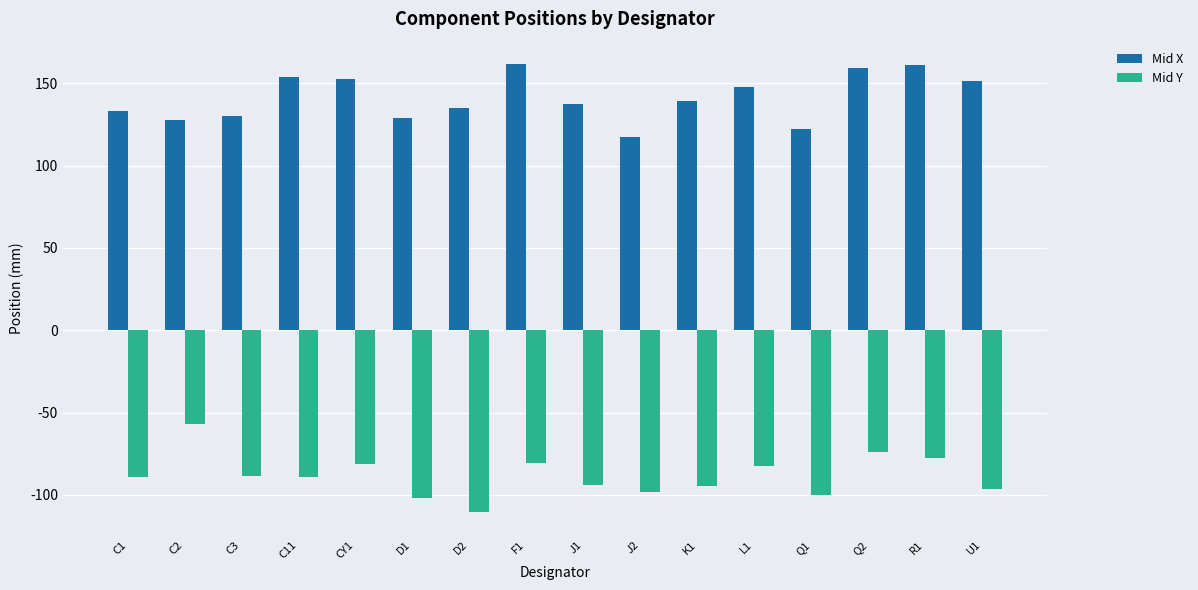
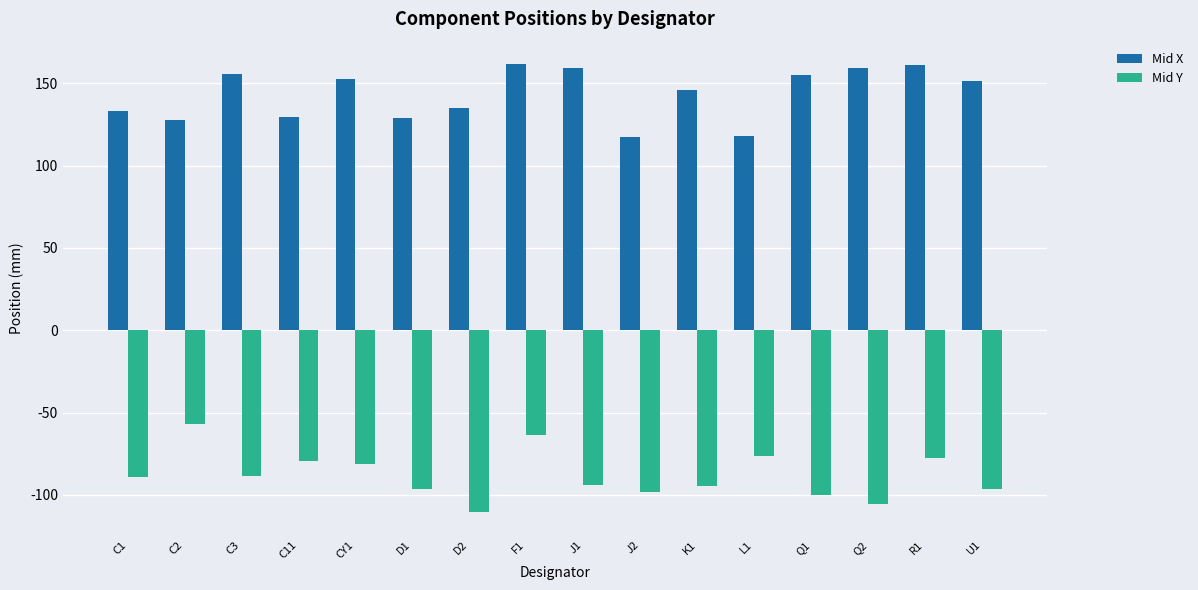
Mid X, C3: 130 -> 155
Mid X, C11: 154 -> 130
Mid Y, C11: -89 -> -79
Mid Y, D1: -102 -> -96
Mid Y, F1: -81 -> -63
Mid X, J1: 137 -> 159
Mid X, K1: 139 -> 146
Mid X, L1: 148 -> 118
Mid Y, L1: -83 -> -76
Mid X, Q1: 122 -> 155
Mid Y, Q2: -74 -> -106
